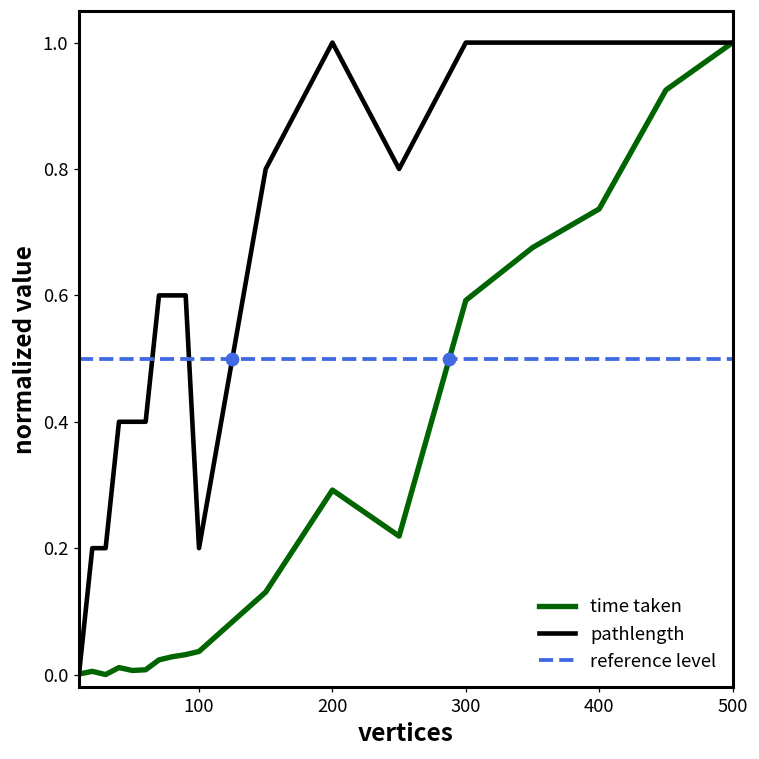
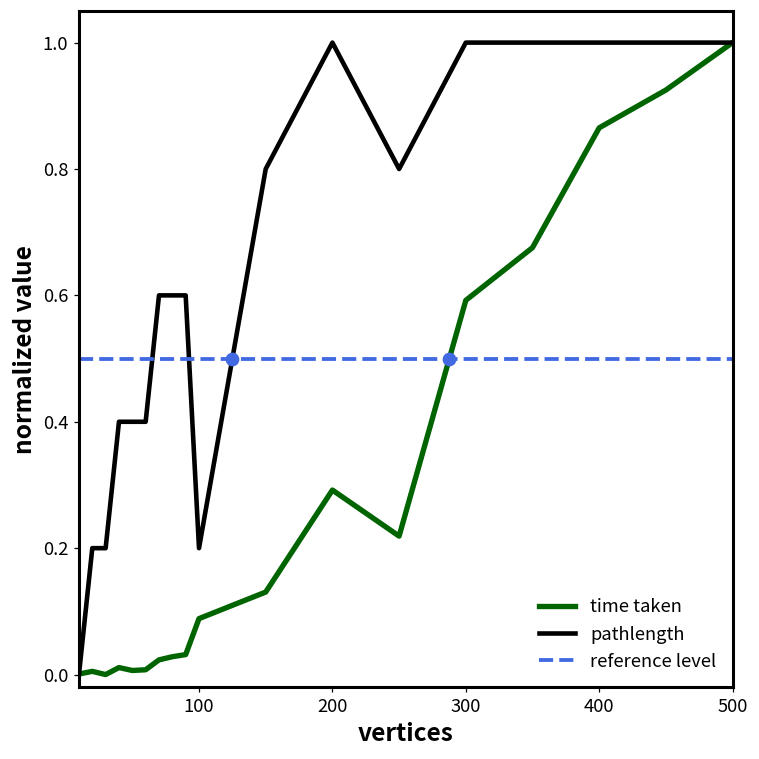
time taken, 100: 0.04 -> 0.09
time taken, 400: 0.74 -> 0.87
